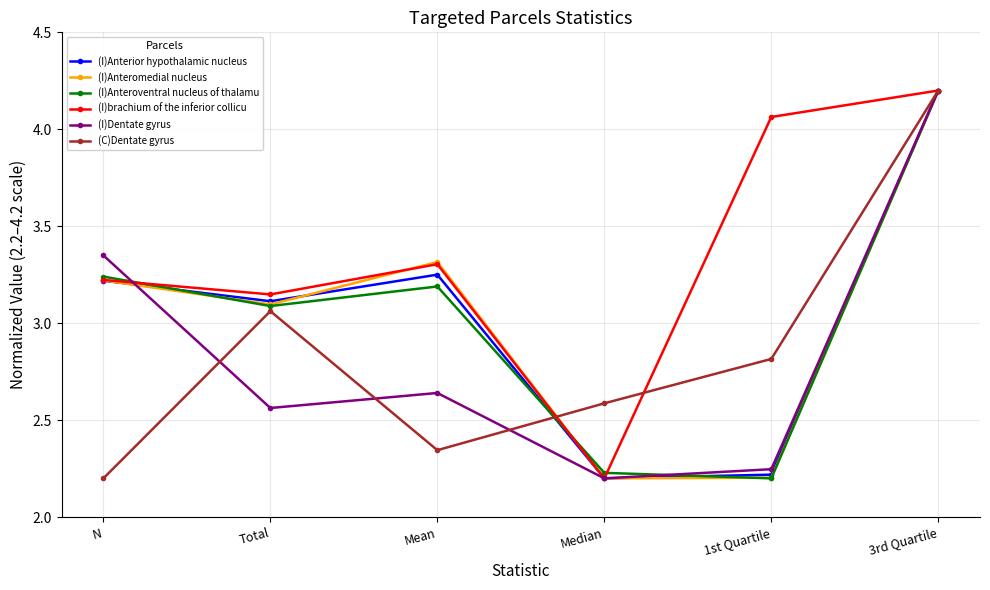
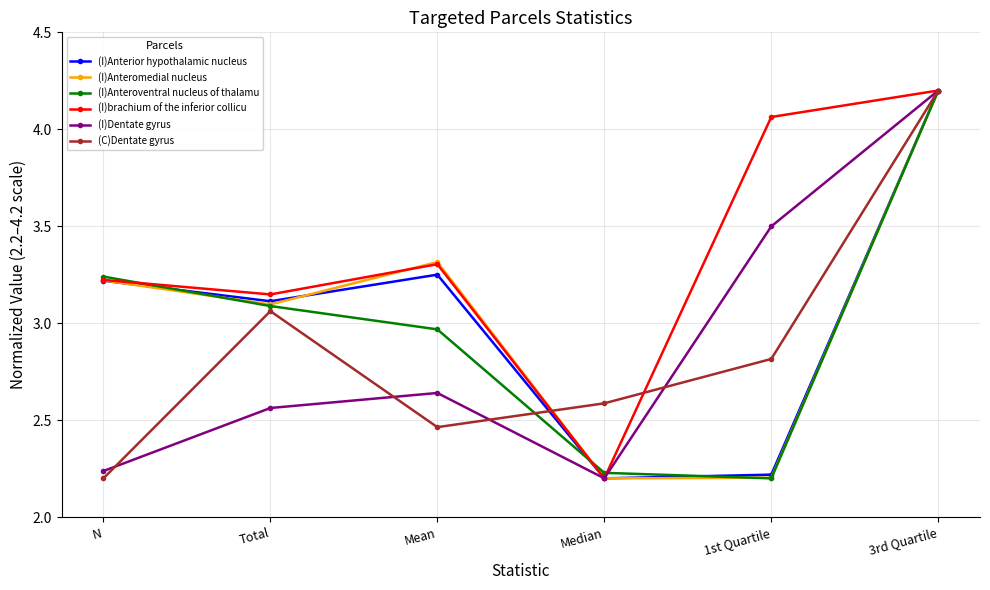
(I)Dentate gyrus, N: 3.35 -> 2.24
(I)Anteroventral nucleus of thalamu, Mean: 3.19 -> 2.97
(C)Dentate gyrus, Mean: 2.35 -> 2.46
(I)Dentate gyrus, 1st Quartile: 2.25 -> 3.50
